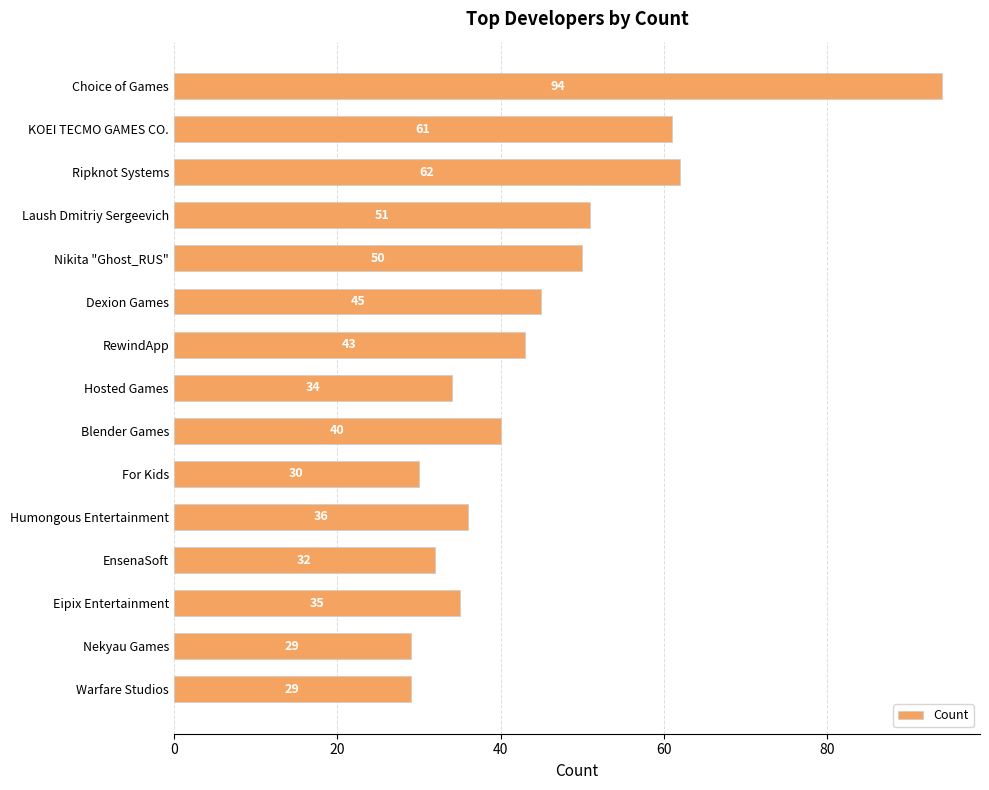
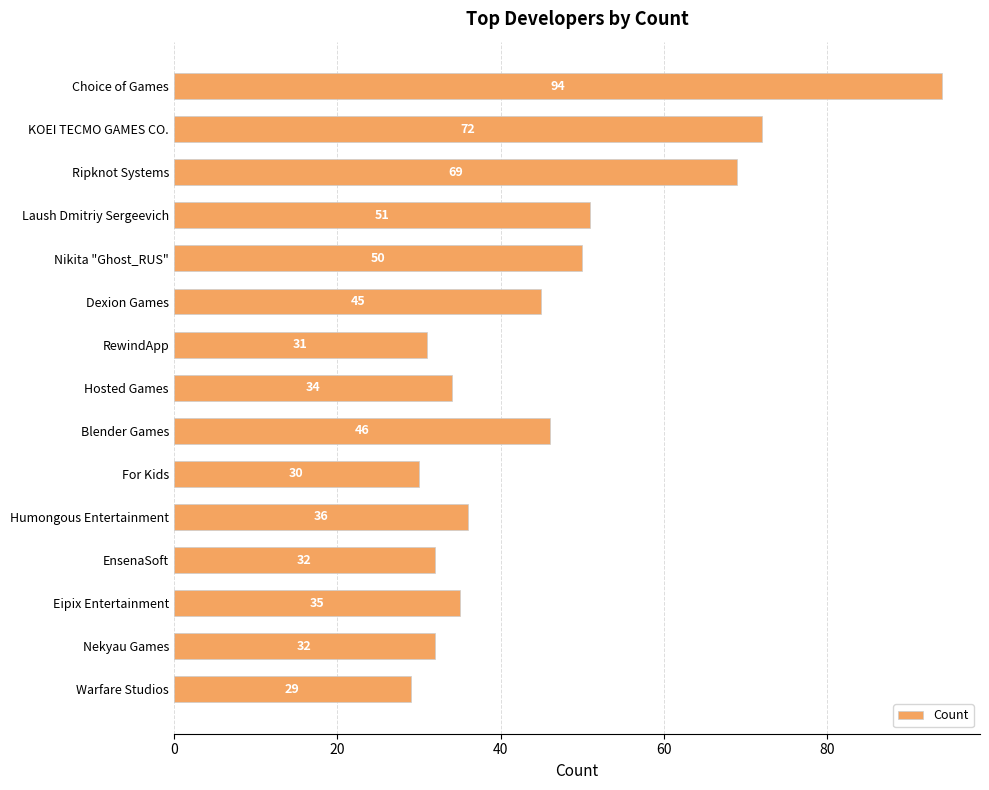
KOEI TECMO GAMES CO.: 61 -> 72
Ripknot Systems: 62 -> 69
RewindApp: 43 -> 31
Blender Games: 40 -> 46
Nekyau Games: 29 -> 32
